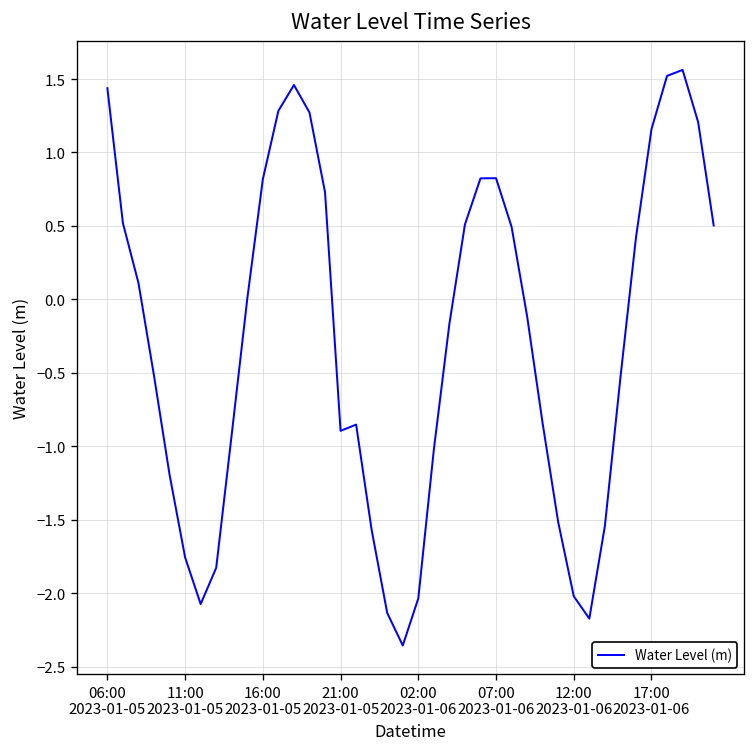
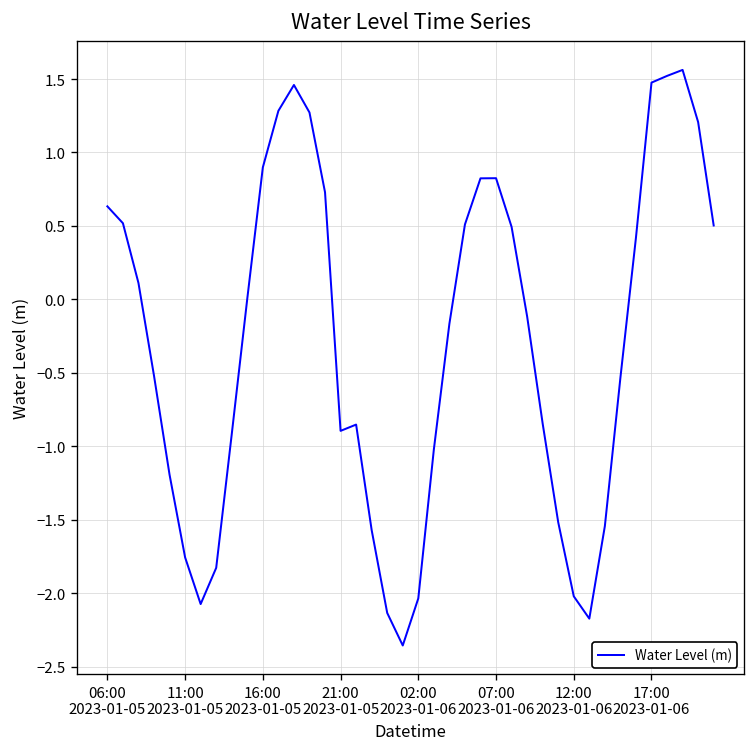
06:00 2023-01-05: 1.44 -> 0.63
16:00 2023-01-05: 0.82 -> 0.90
17:00 2023-01-06: 1.16 -> 1.48
